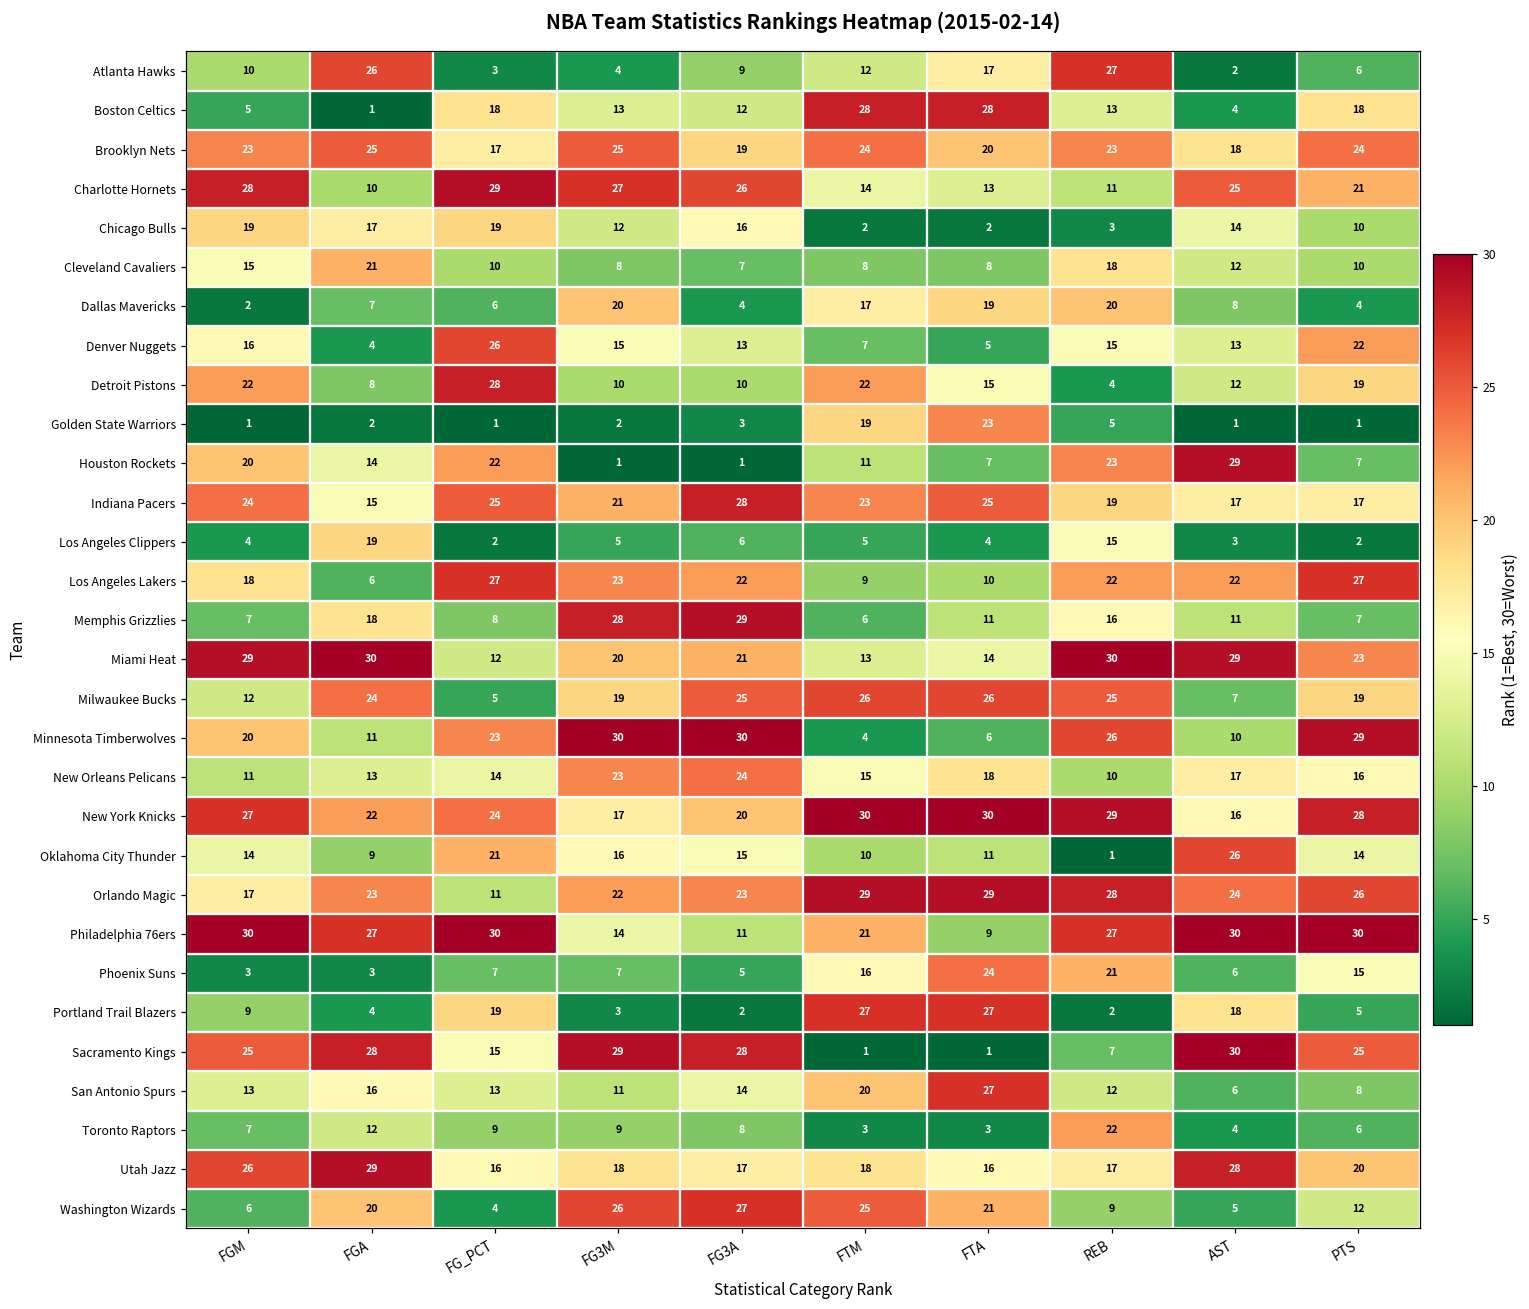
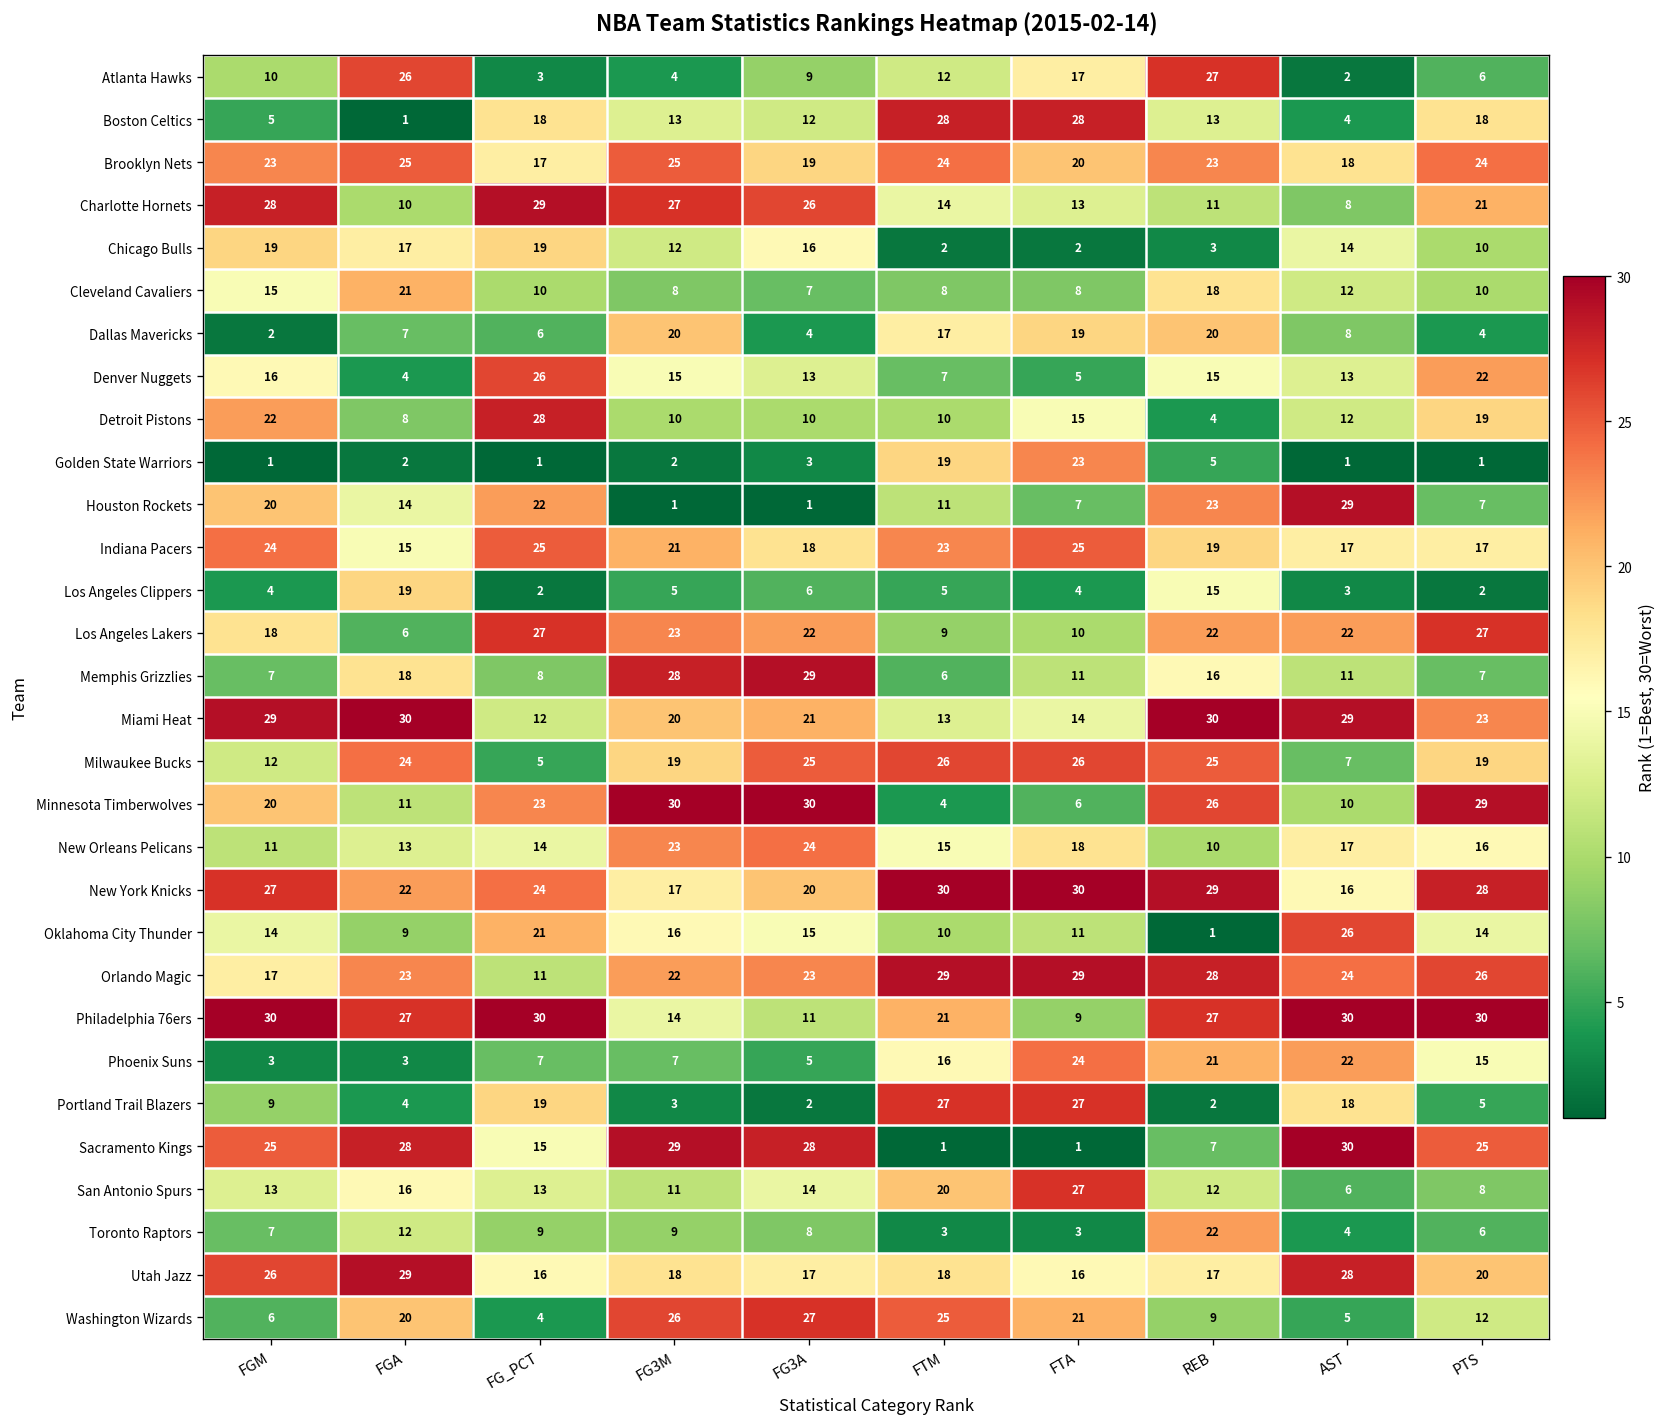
Charlotte Hornets, AST: 25 -> 8
Detroit Pistons, FTM: 22 -> 10
Indiana Pacers, FG3A: 28 -> 18
Phoenix Suns, AST: 6 -> 22
